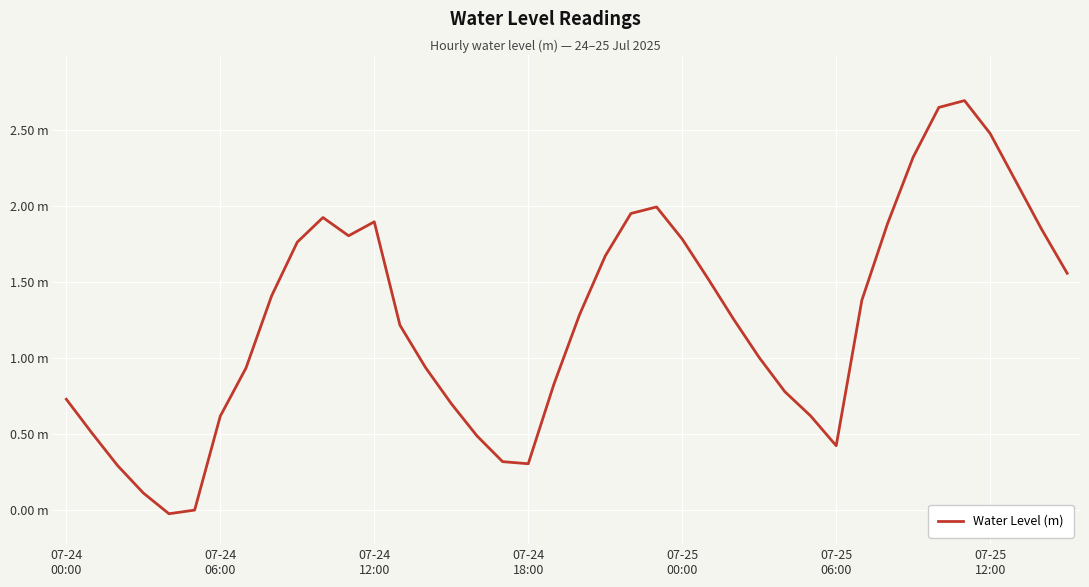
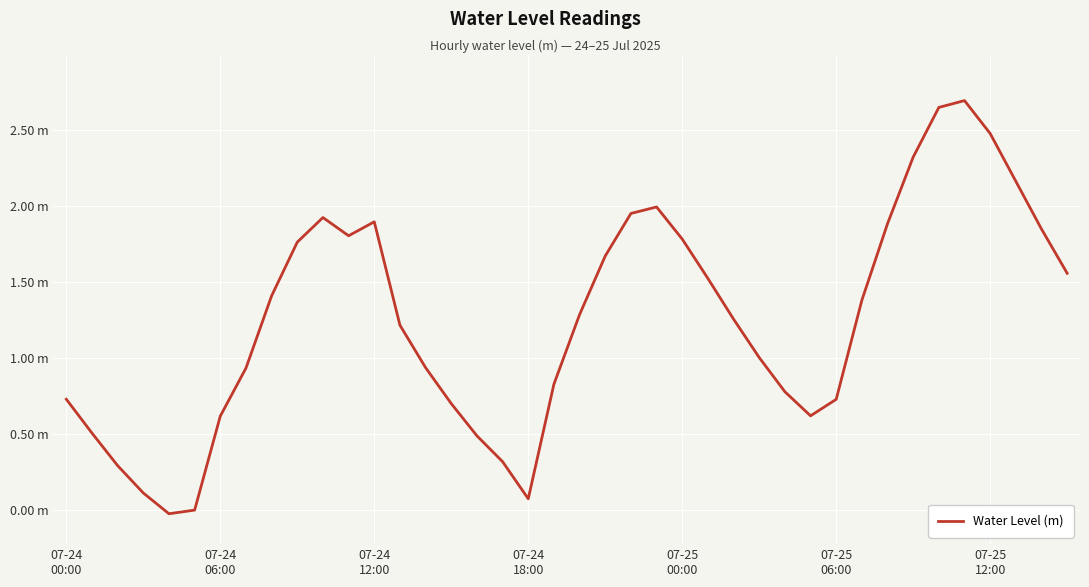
07-24 18:00: 0.30 m -> 0.07 m
07-25 06:00: 0.42 m -> 0.73 m
